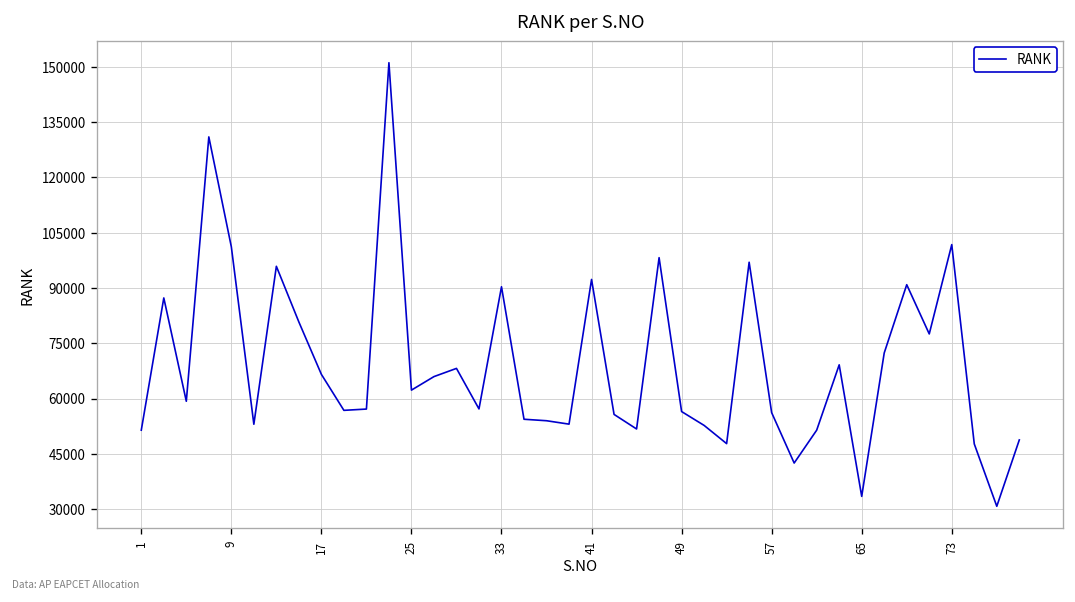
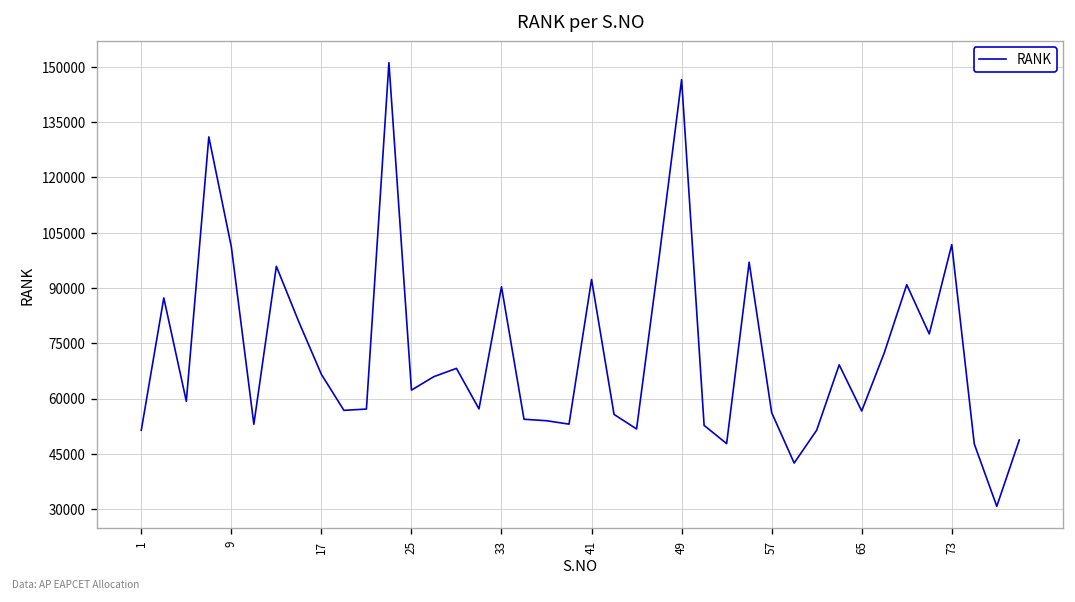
49: 56000 -> 147000
65: 33000 -> 57000
